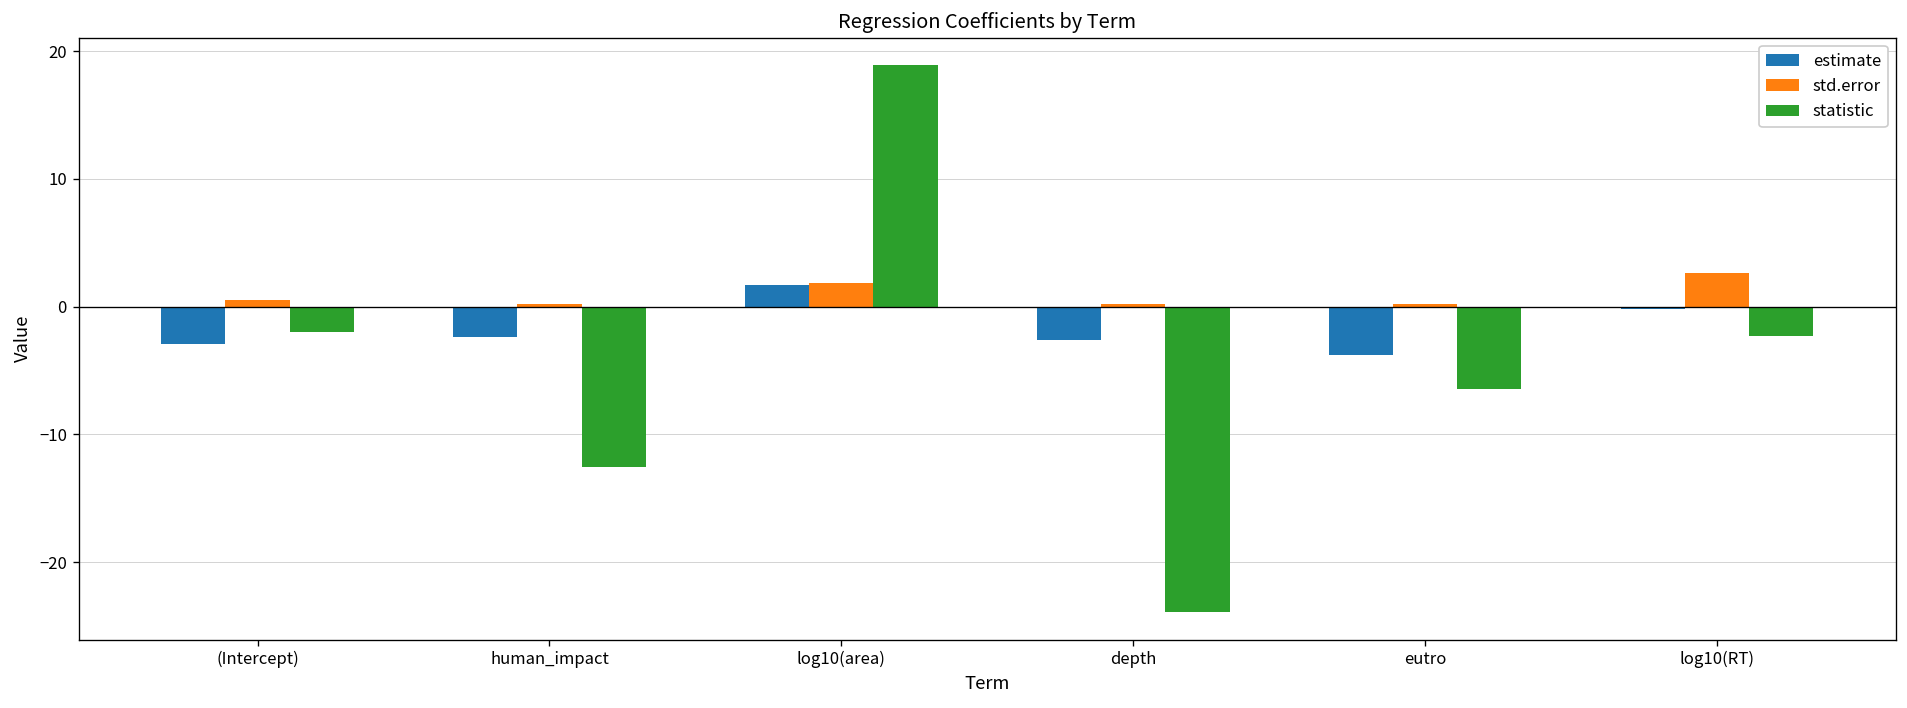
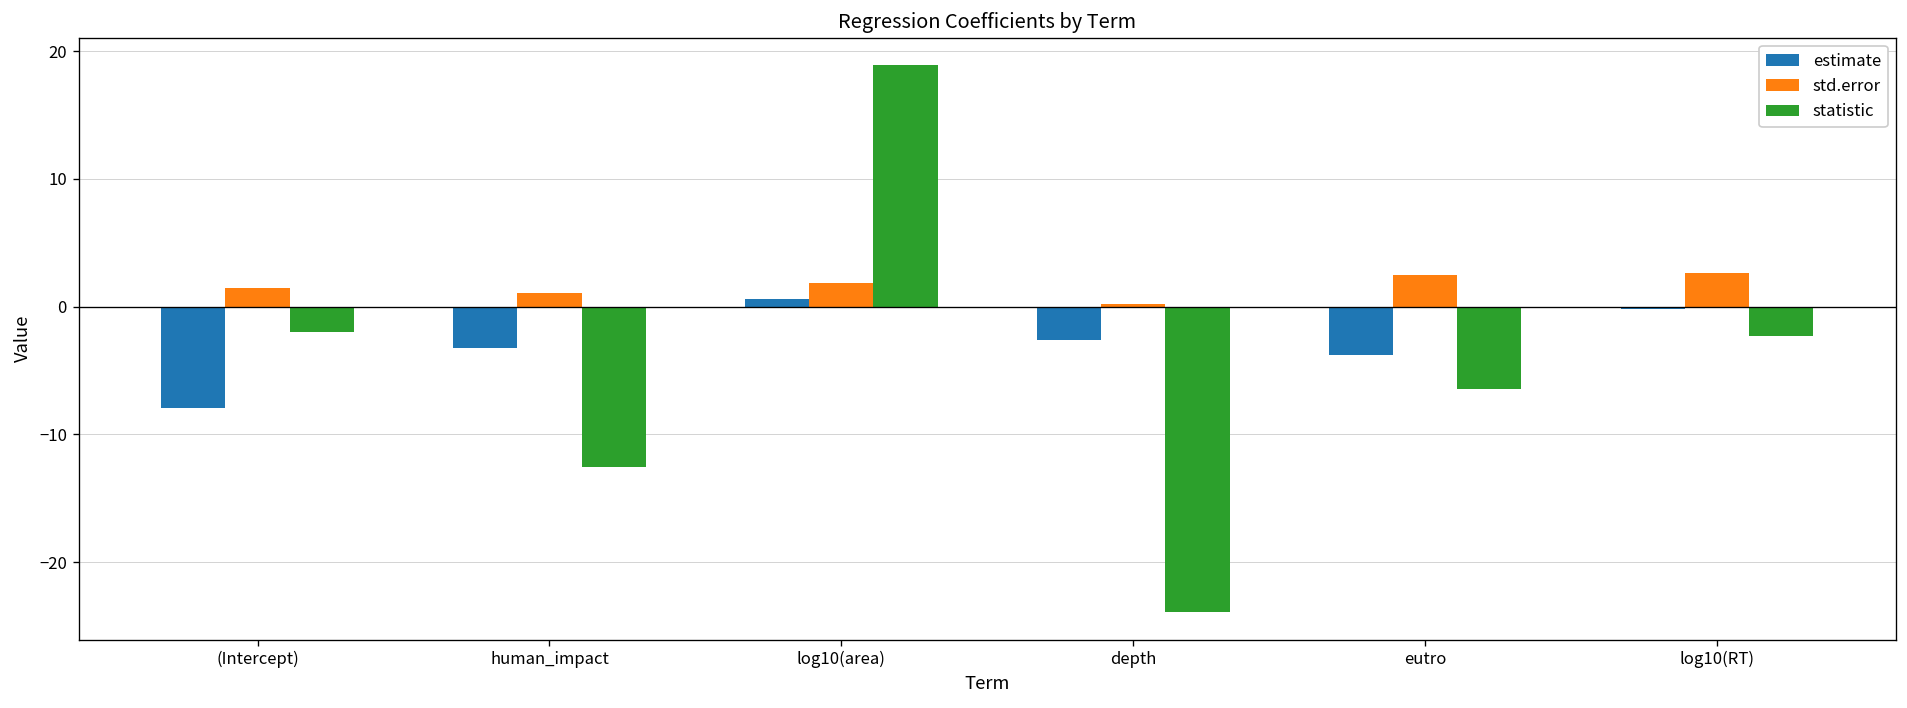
estimate, (Intercept): -2.9 -> -7.9
std.error, (Intercept): 0.5 -> 1.5
estimate, human_impact: -2.4 -> -3.2
std.error, human_impact: 0.2 -> 1.0
estimate, log10(area): 1.7 -> 0.6
std.error, eutro: 0.2 -> 2.4
